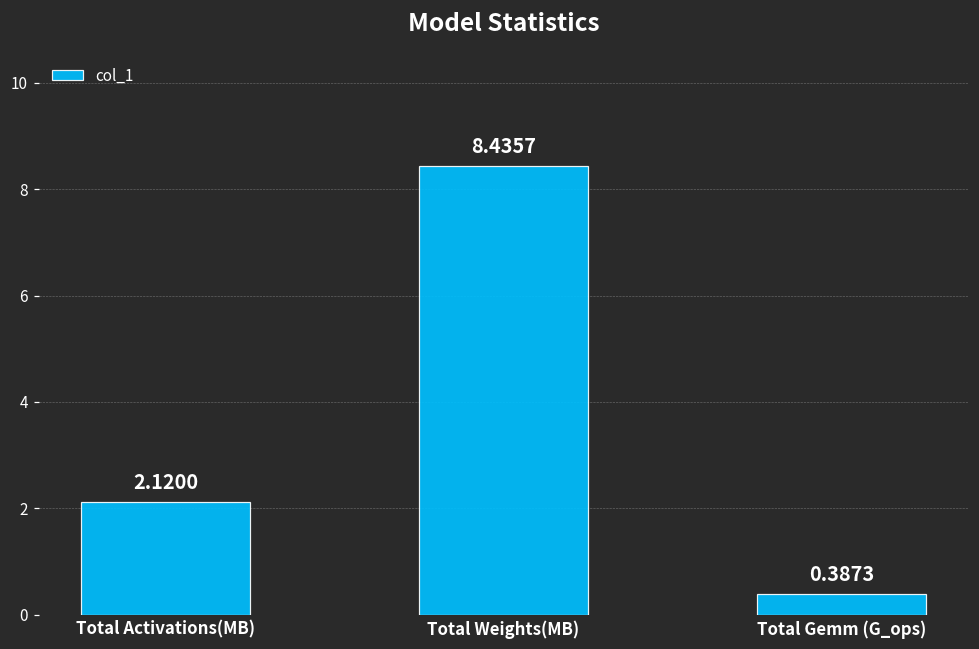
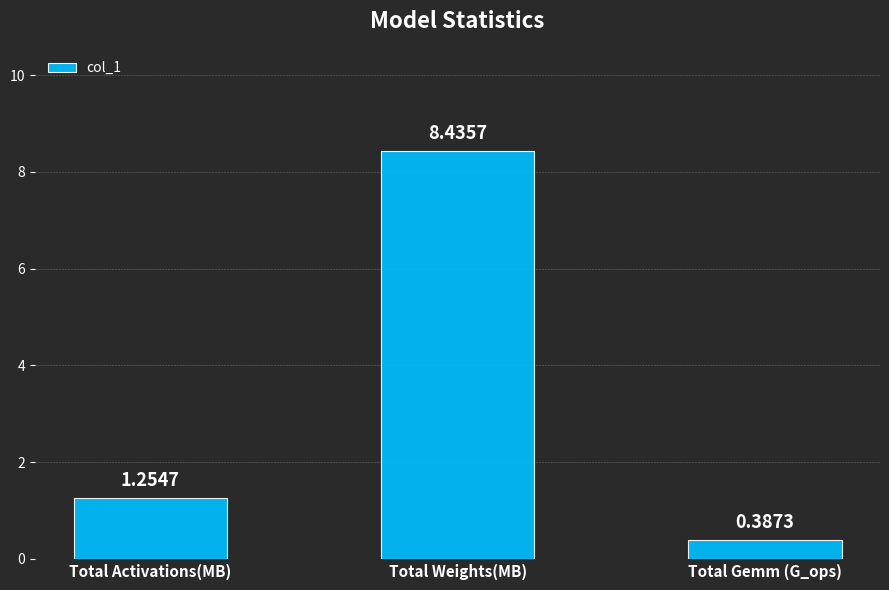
Total Activations(MB): 2.1200 -> 1.2547
